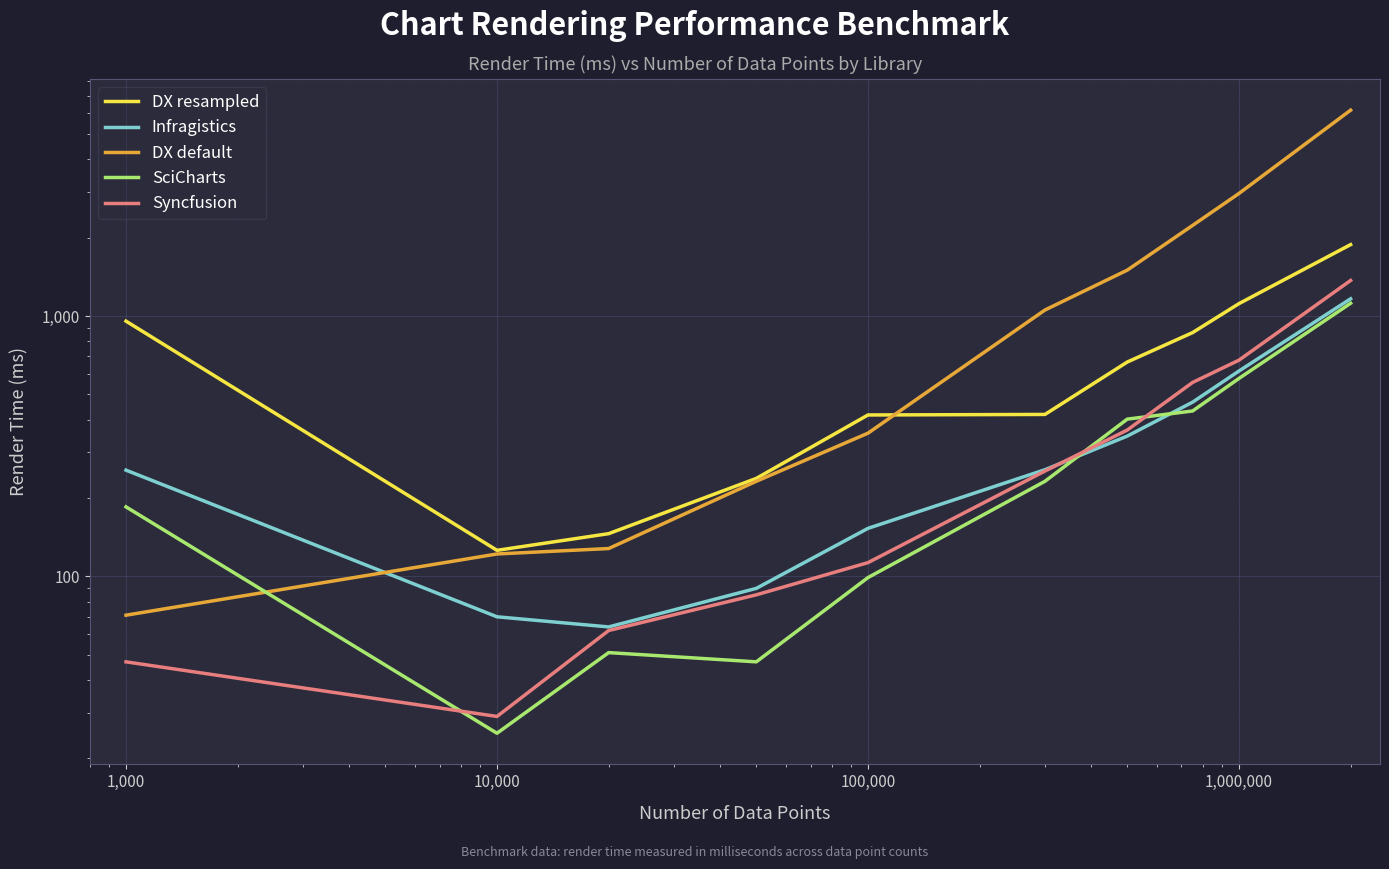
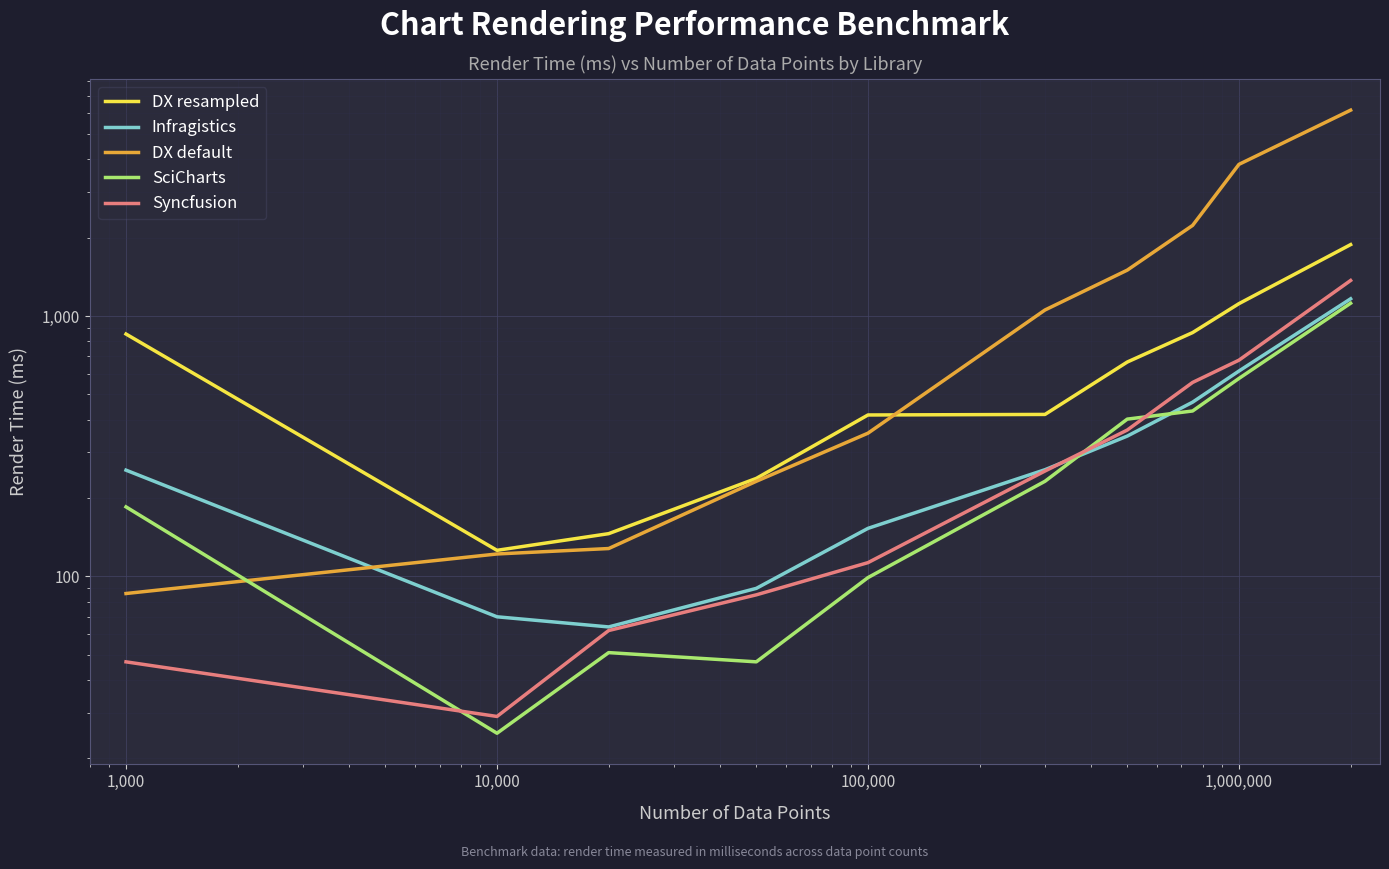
DX resampled, 1,000: 960 -> 850
DX default, 1,000: 71 -> 86
DX default, 1,000,000: 3,000 -> 3,800
